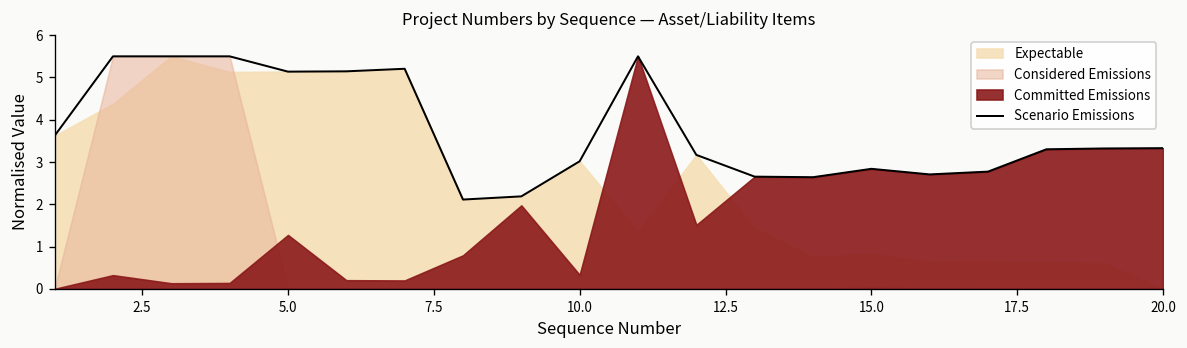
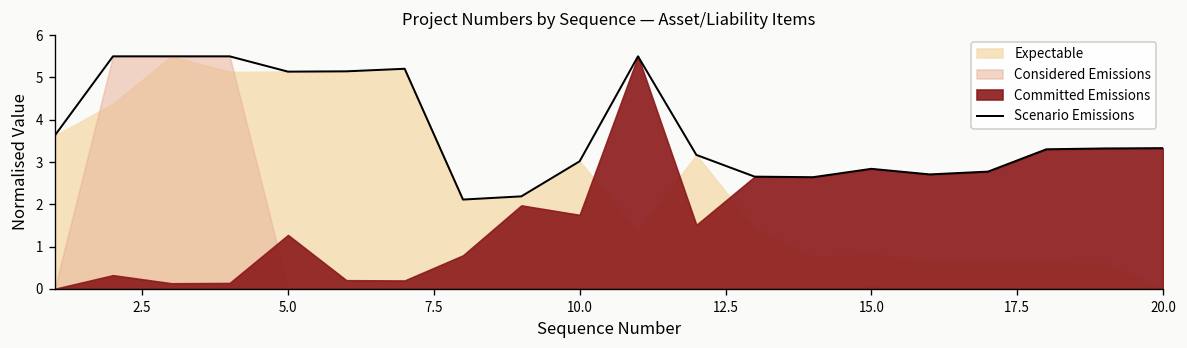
Committed Emissions, 10.0: 0.3 -> 1.7
